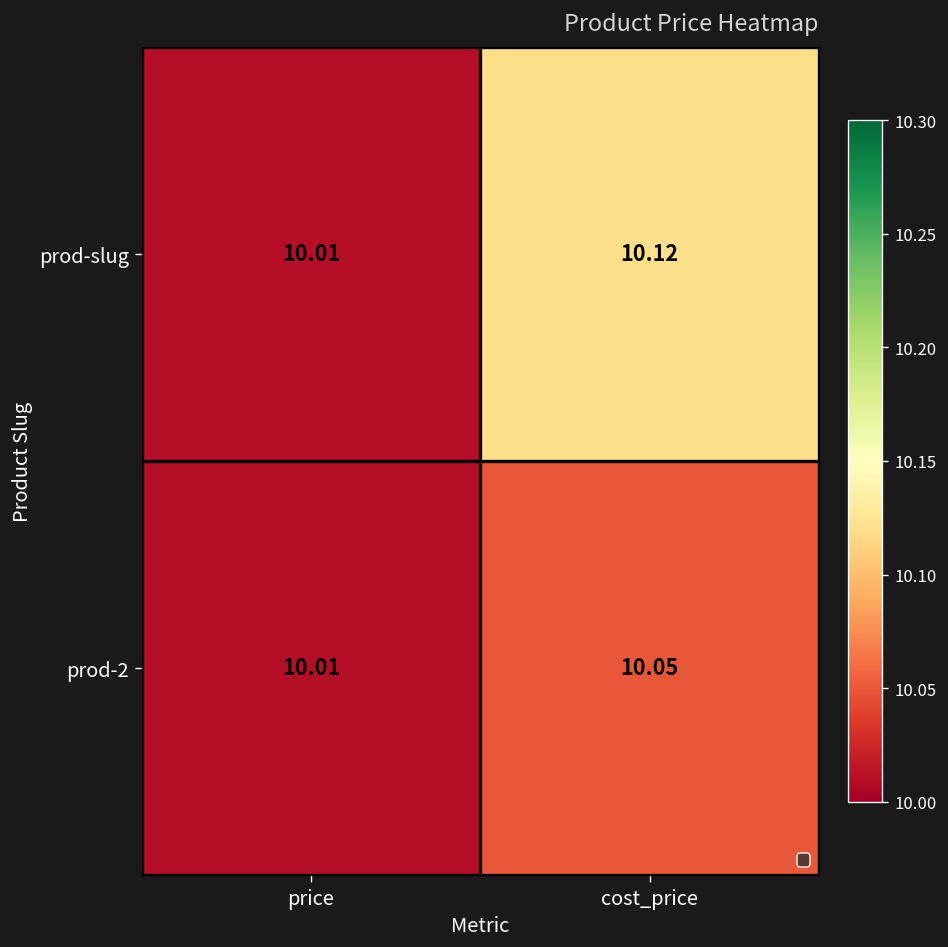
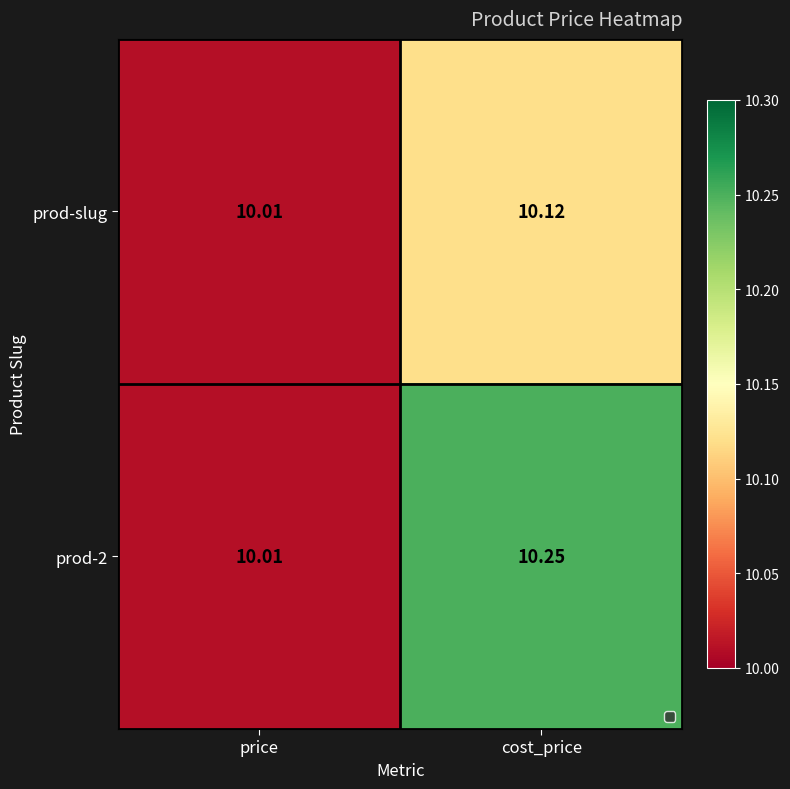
prod-2, cost_price: 10.05 -> 10.25
